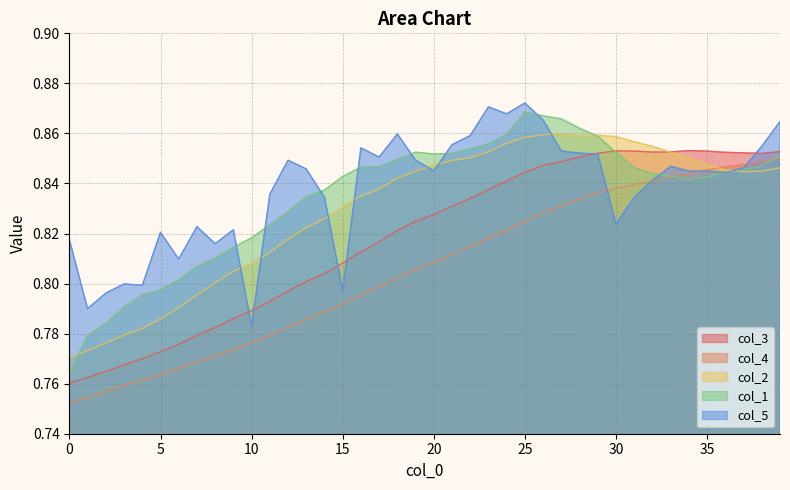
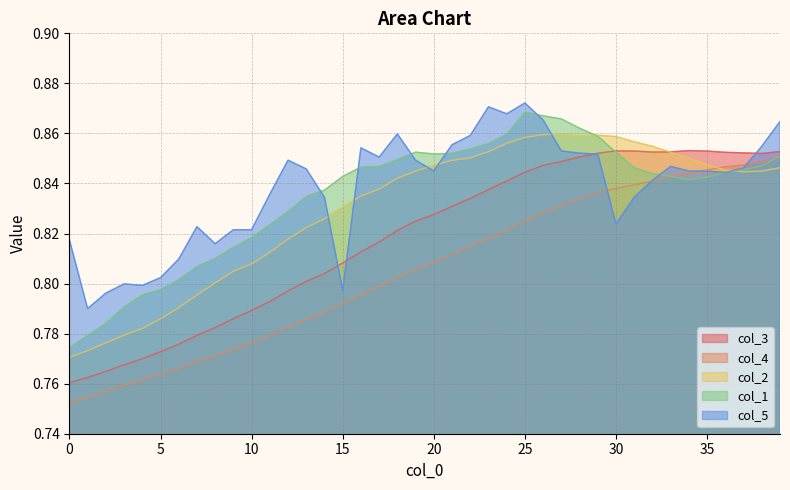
col_1, 0: 0.764 -> 0.774
col_5, 5: 0.820 -> 0.802
col_5, 10: 0.783 -> 0.822
